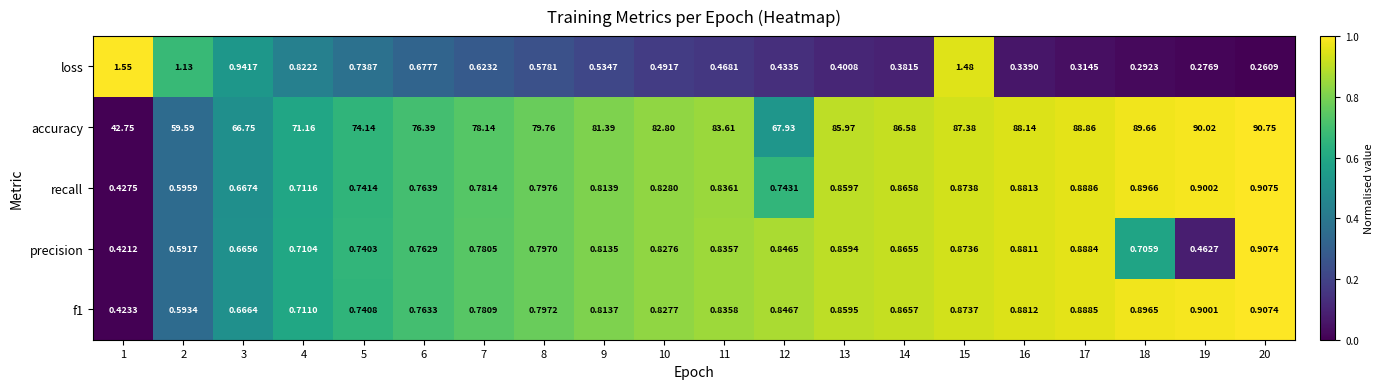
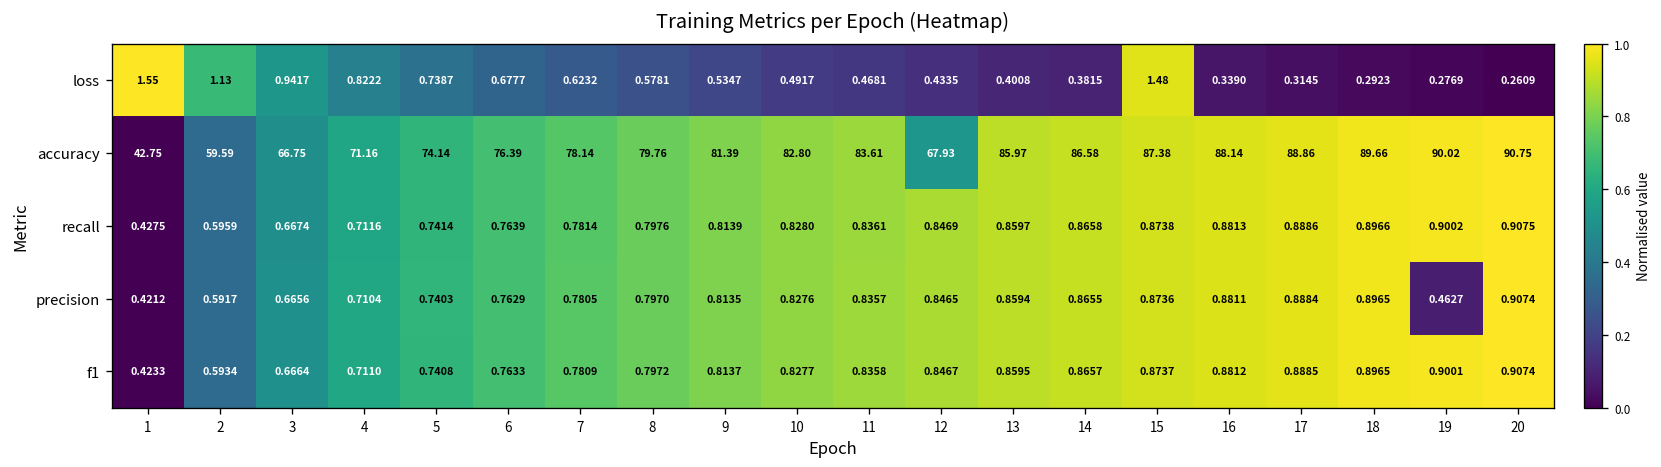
recall, 12: 0.7431 -> 0.8469
precision, 18: 0.7059 -> 0.8965
